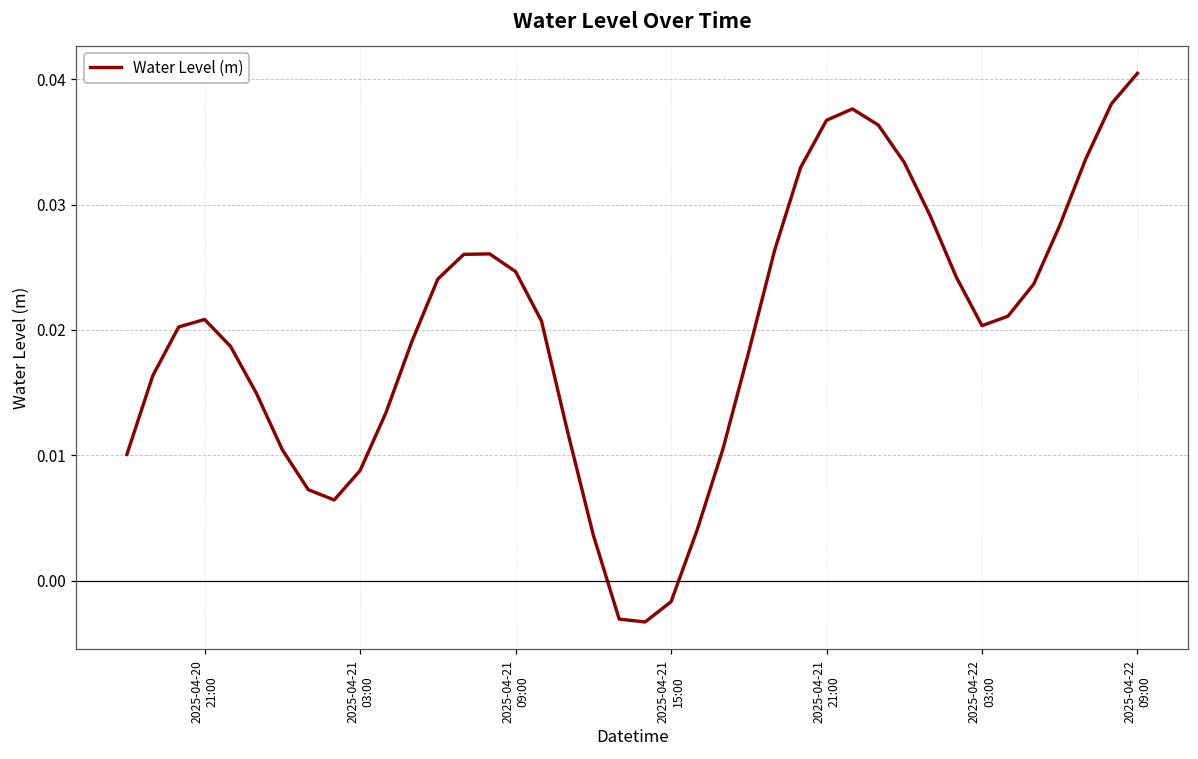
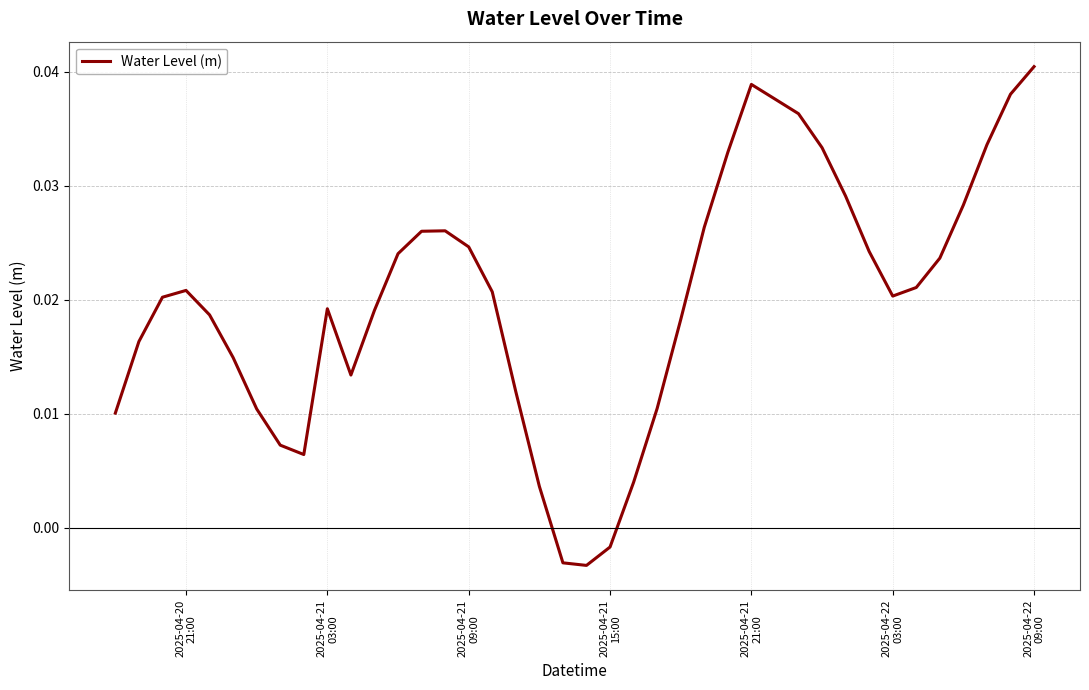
2025-04-21 03:00: 0.0088 -> 0.0192
2025-04-21 21:00: 0.0367 -> 0.0389
